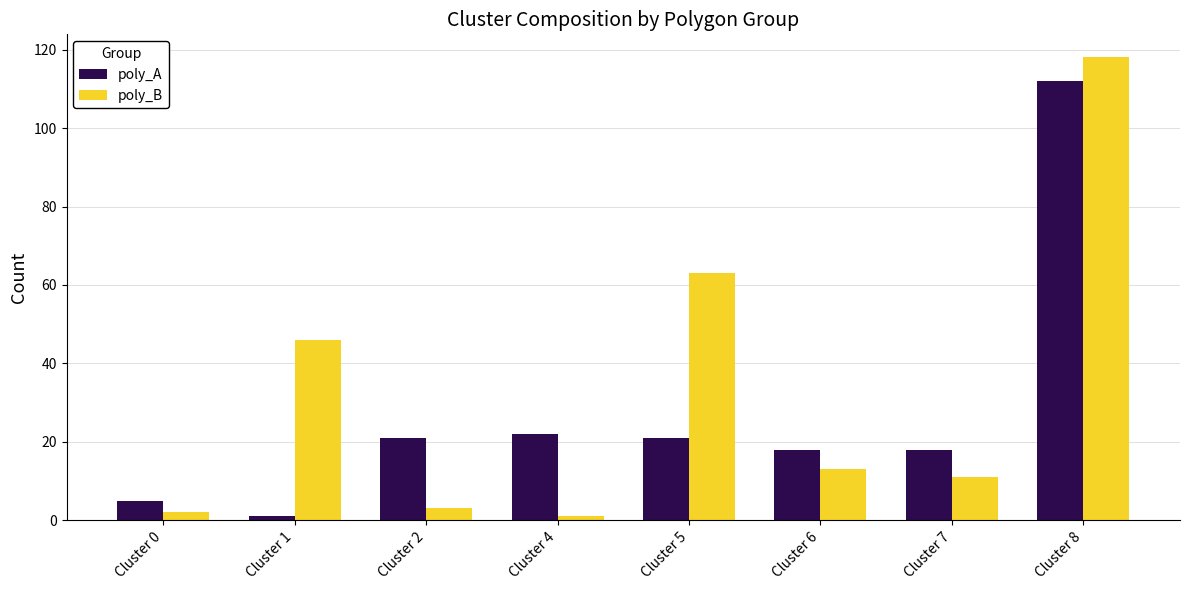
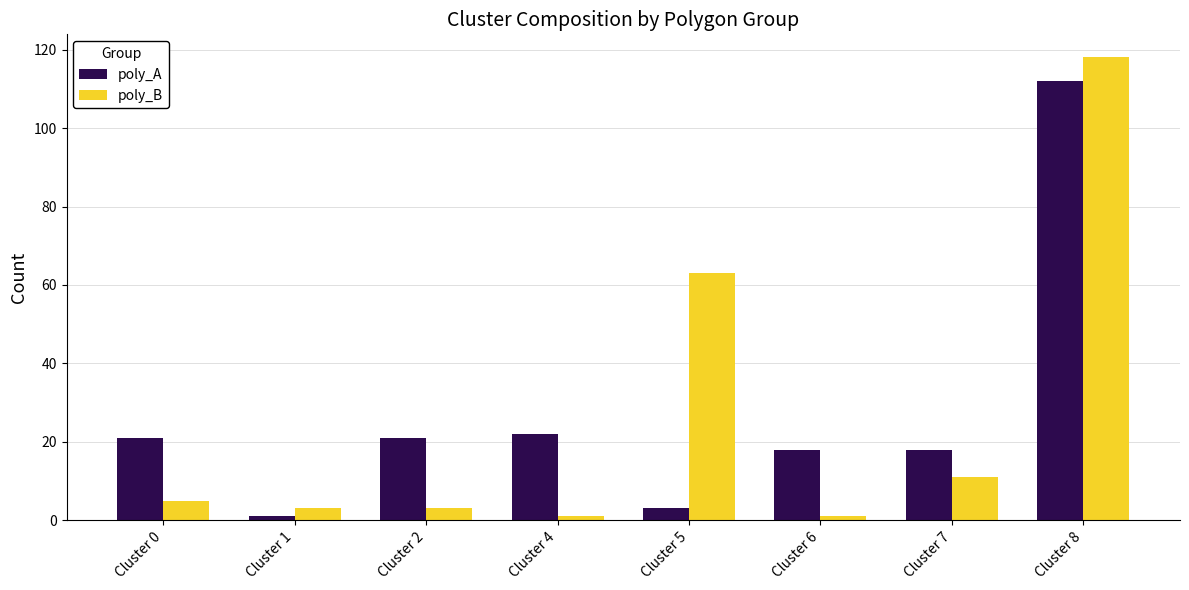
poly_A, Cluster 0: 5 -> 21
poly_B, Cluster 0: 2 -> 5
poly_B, Cluster 1: 46 -> 3
poly_A, Cluster 5: 21 -> 3
poly_B, Cluster 6: 13 -> 1
